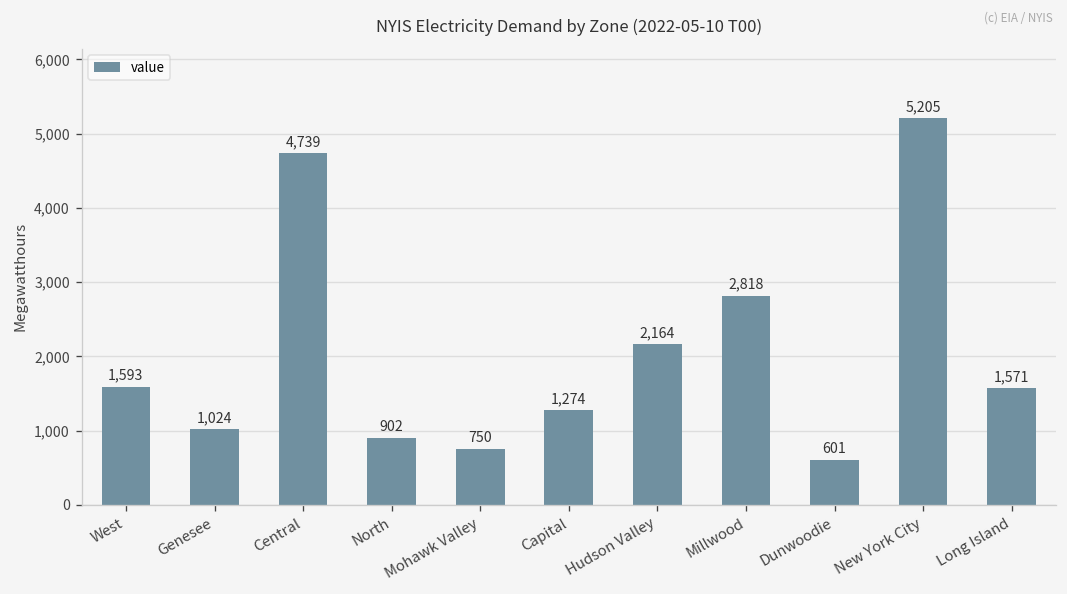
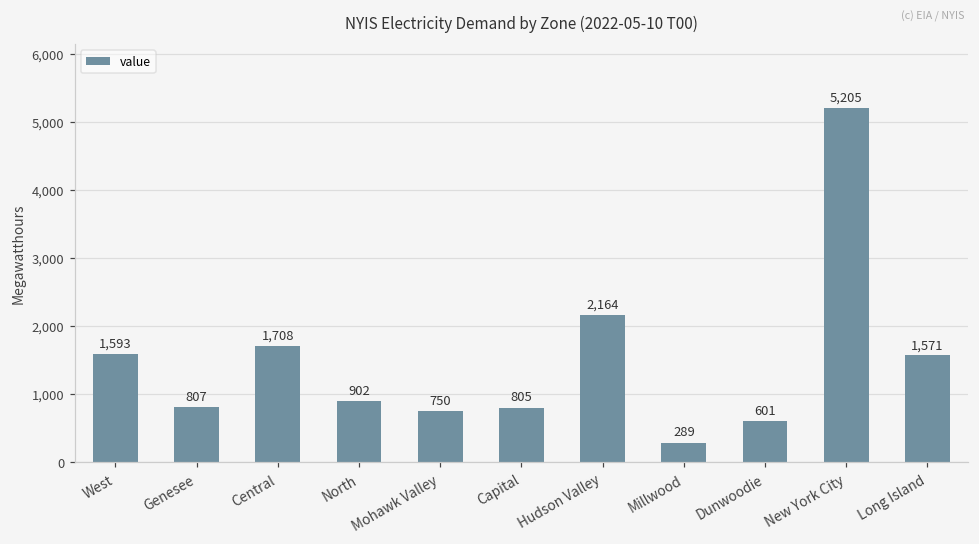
Genesee: 1,024 -> 807
Central: 4,739 -> 1,708
Capital: 1,274 -> 805
Millwood: 2,818 -> 289
